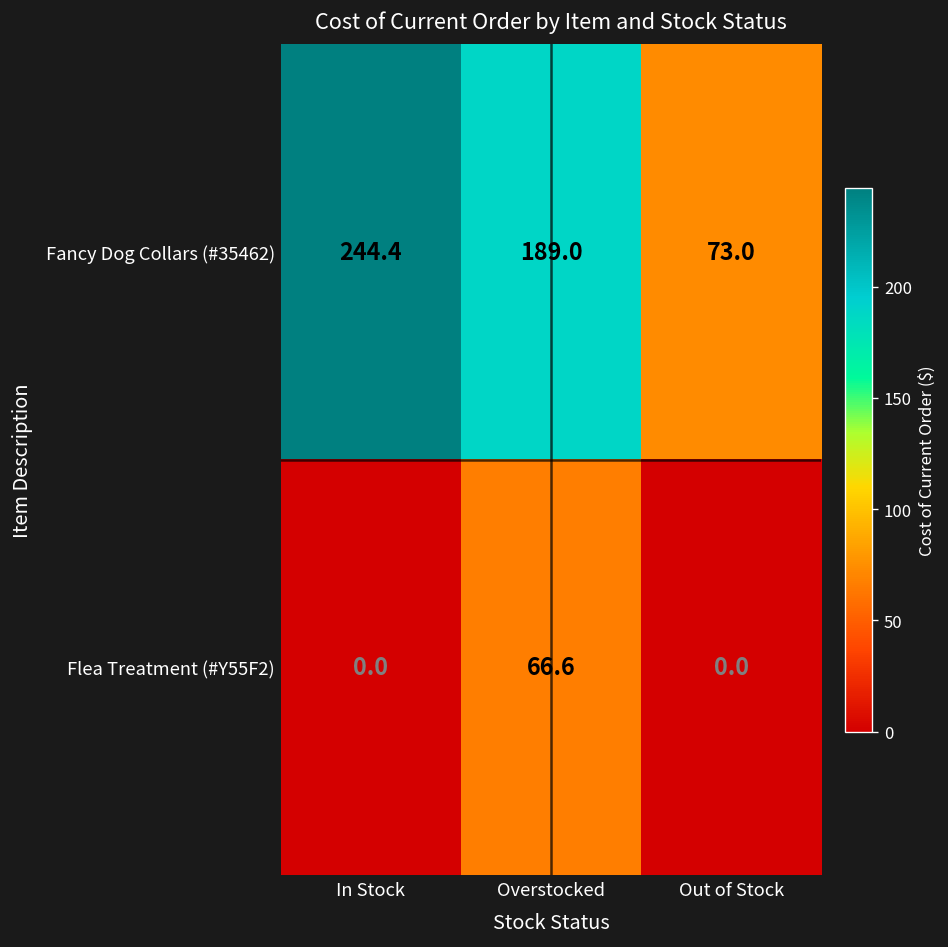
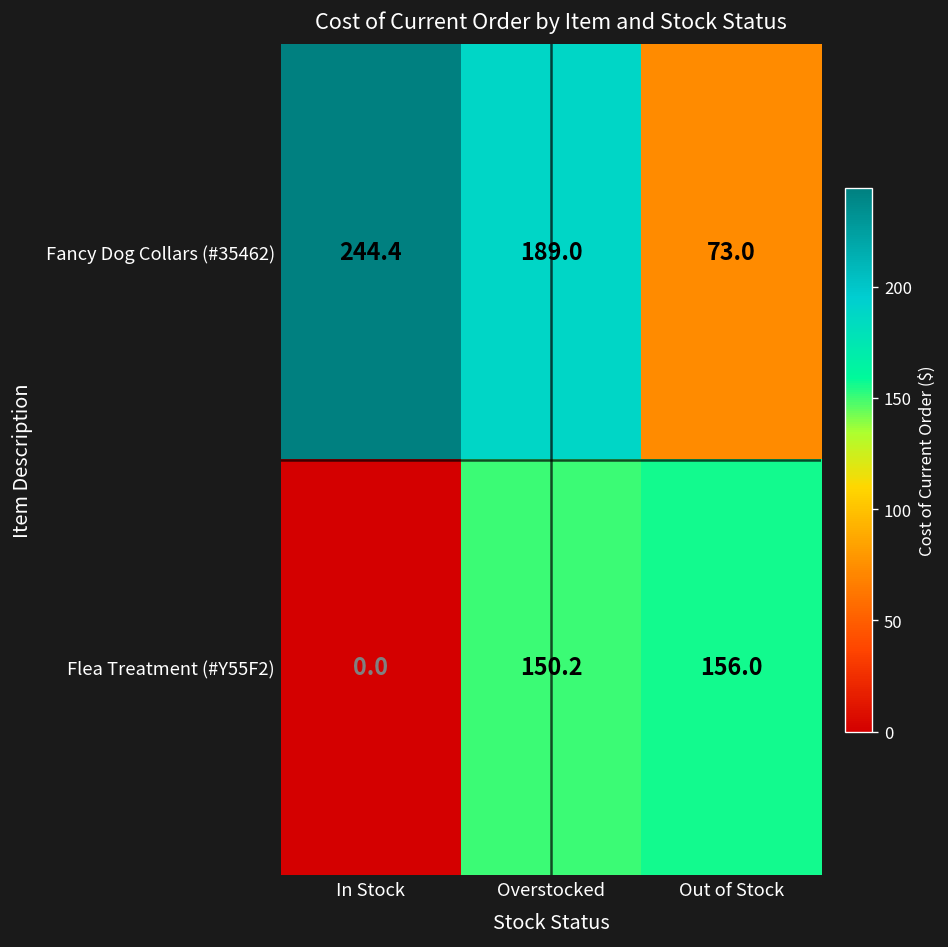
Flea Treatment (#Y55F2), Overstocked: 66.6 -> 150.2
Flea Treatment (#Y55F2), Out of Stock: 0.0 -> 156.0
